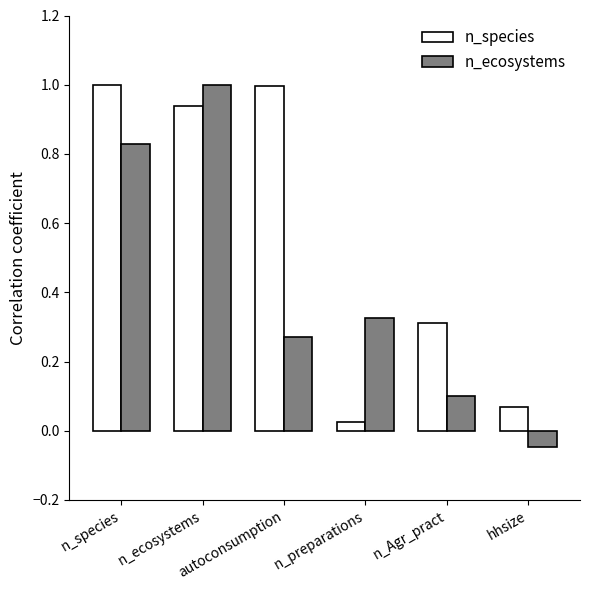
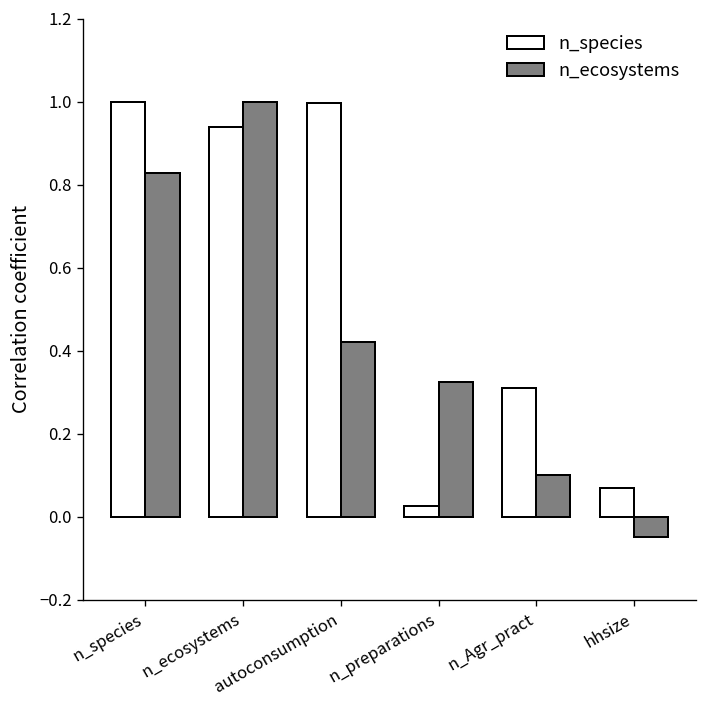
n_ecosystems, autoconsumption: 0.27 -> 0.42
